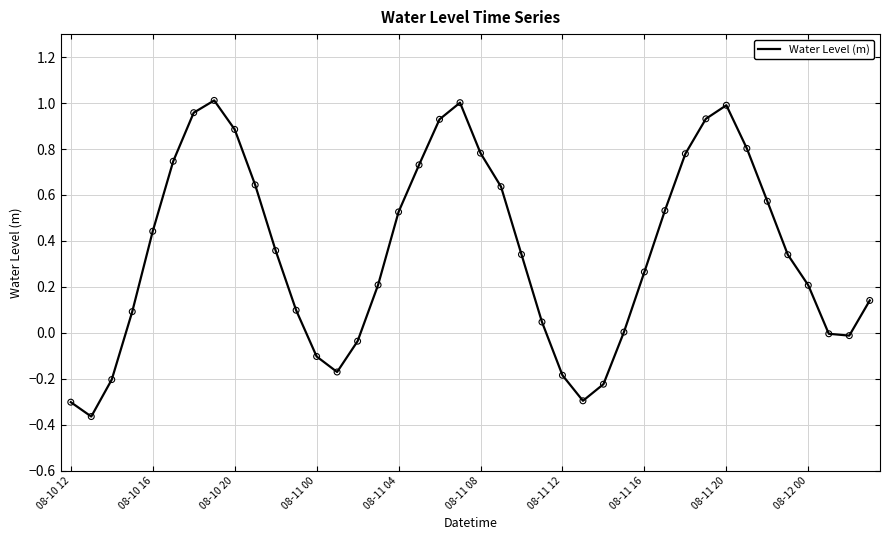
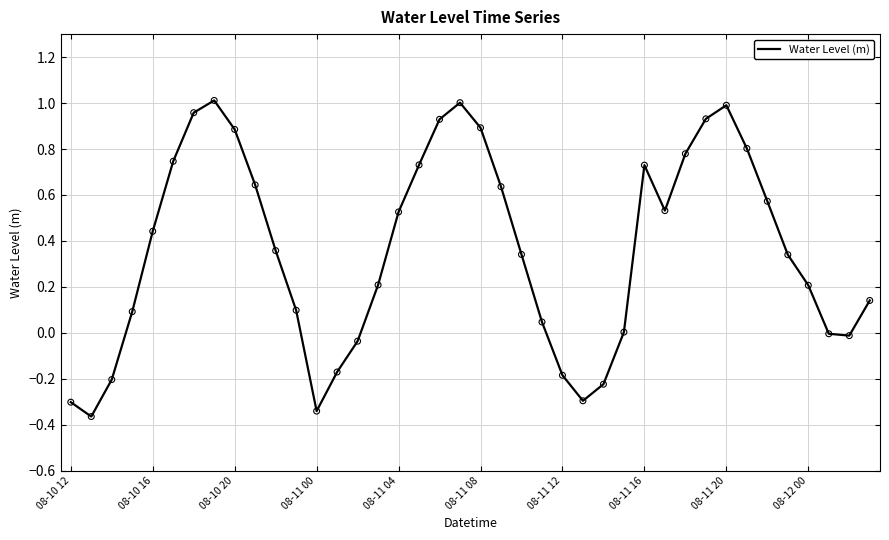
08-11 00: -0.10 -> -0.34
08-11 08: 0.78 -> 0.89
08-11 16: 0.27 -> 0.73
